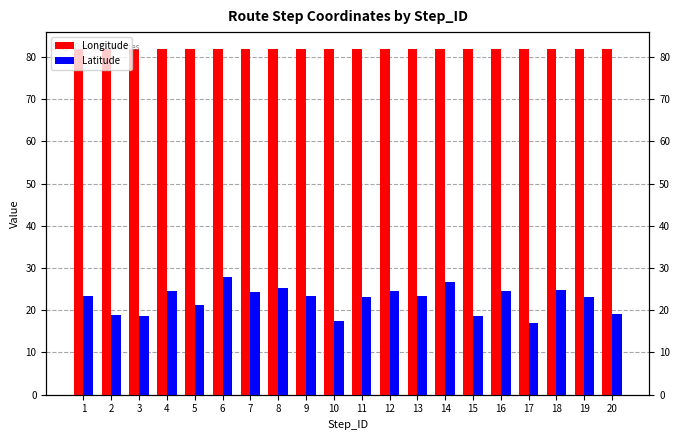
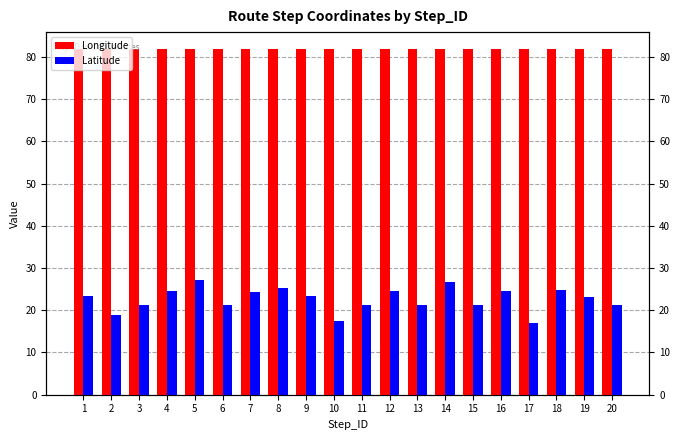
Latitude, 3: 19 -> 21
Latitude, 5: 21 -> 27
Latitude, 6: 28 -> 21
Latitude, 11: 23 -> 21
Latitude, 13: 23 -> 21
Latitude, 15: 19 -> 21
Latitude, 20: 19 -> 21
